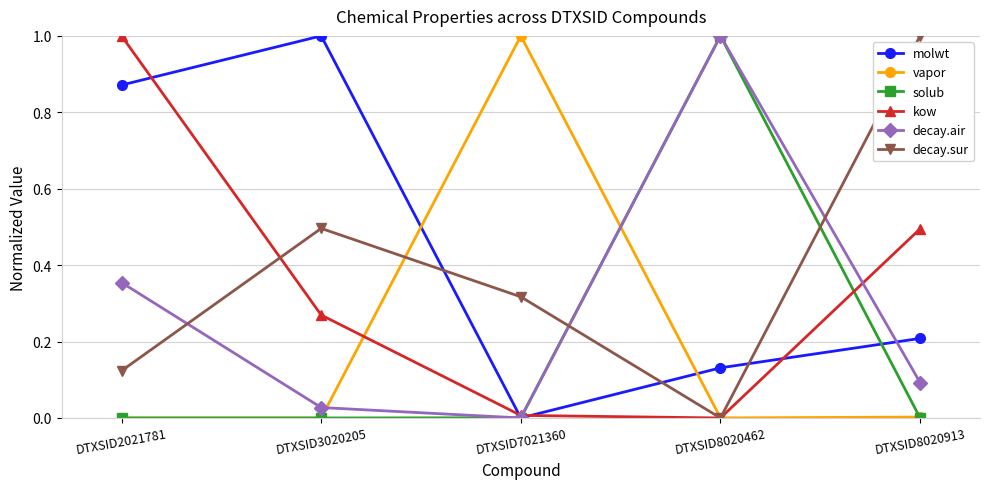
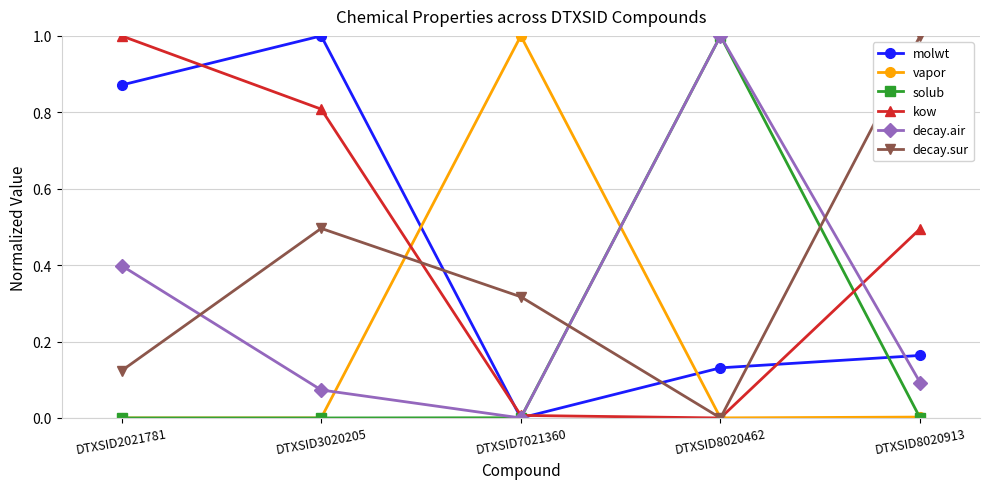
decay.air, DTXSID2021781: 0.35 -> 0.40
kow, DTXSID3020205: 0.27 -> 0.81
decay.air, DTXSID3020205: 0.03 -> 0.07
molwt, DTXSID8020913: 0.21 -> 0.16
